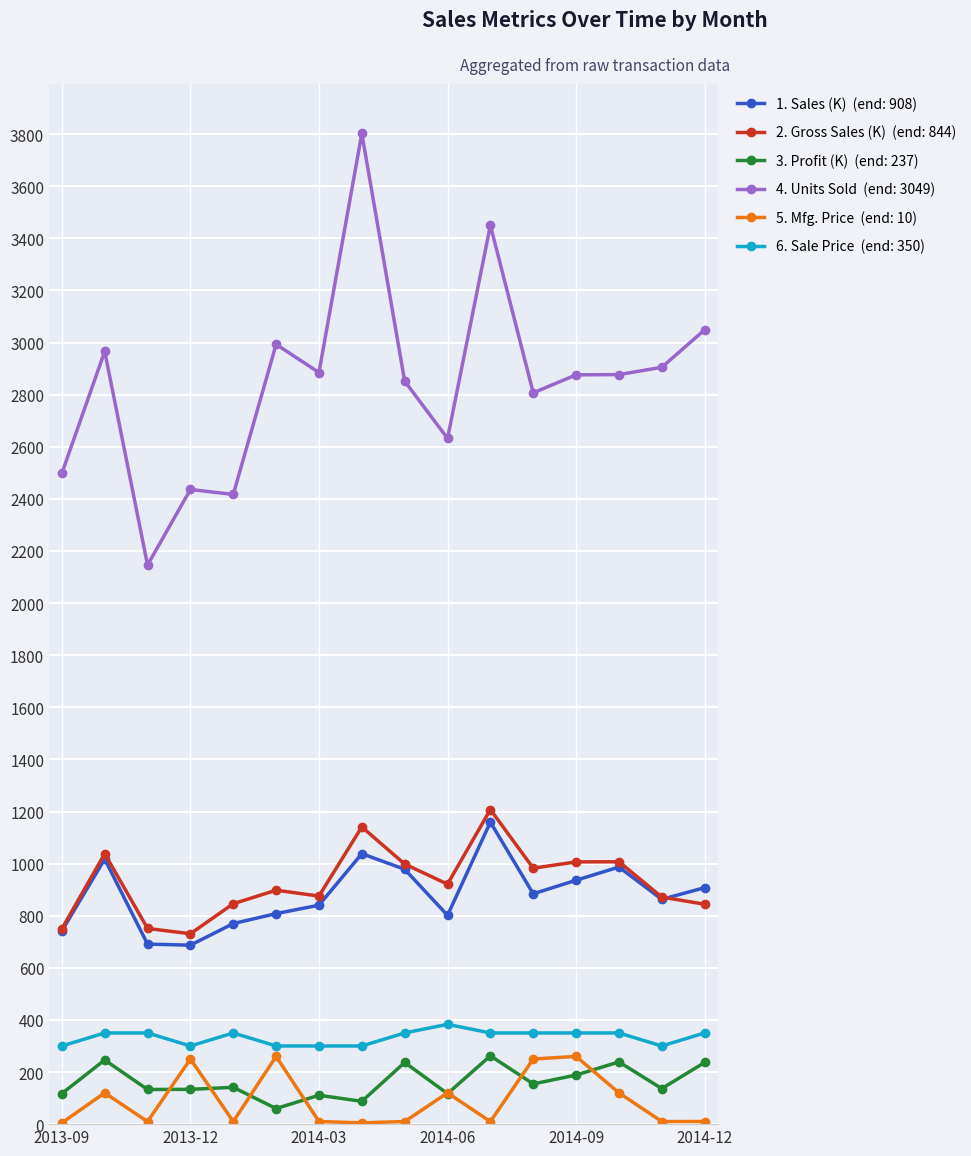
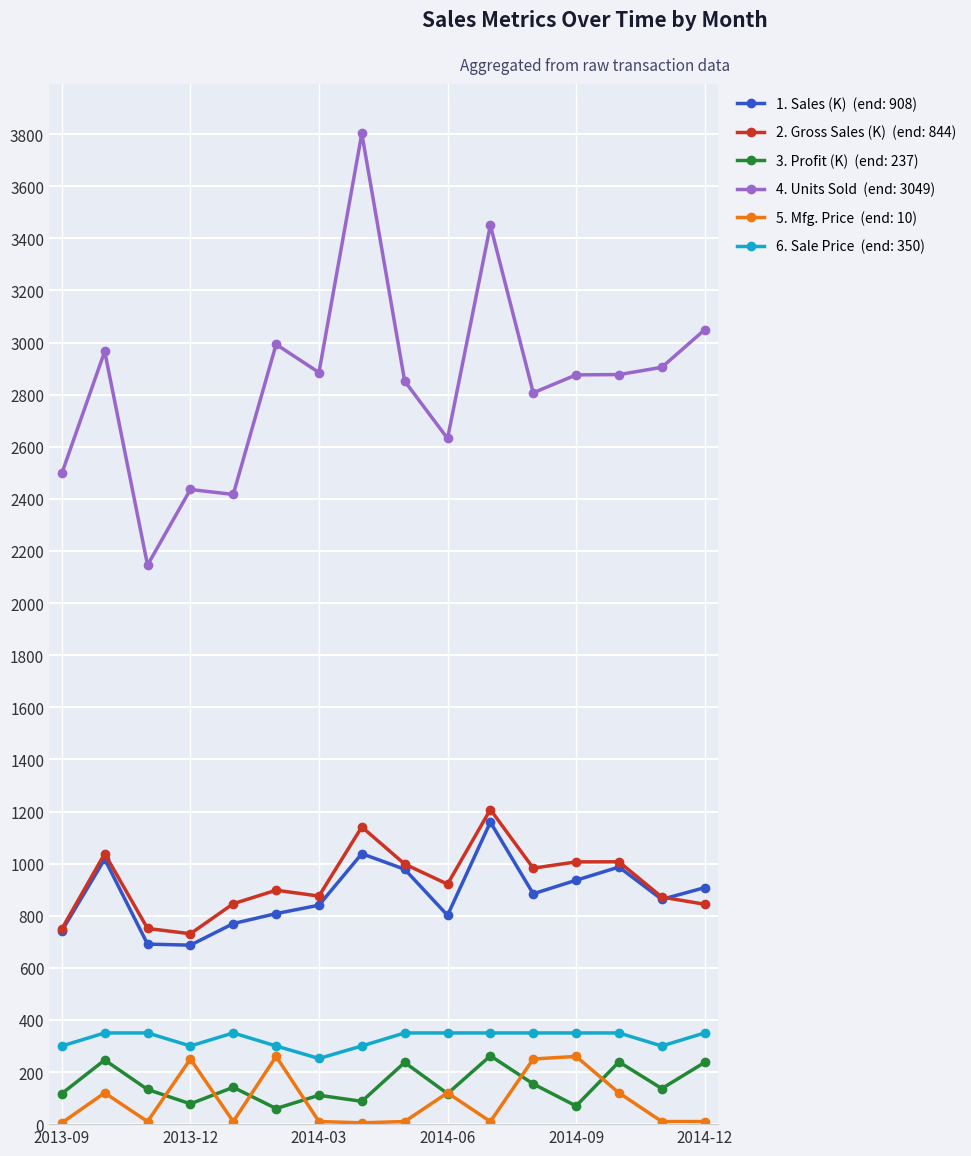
3. Profit (K) (end: 237), 2013-12: 130 -> 80
6. Sale Price (end: 350), 2014-03: 300 -> 250
6. Sale Price (end: 350), 2014-06: 380 -> 350
3. Profit (K) (end: 237), 2014-09: 190 -> 70
